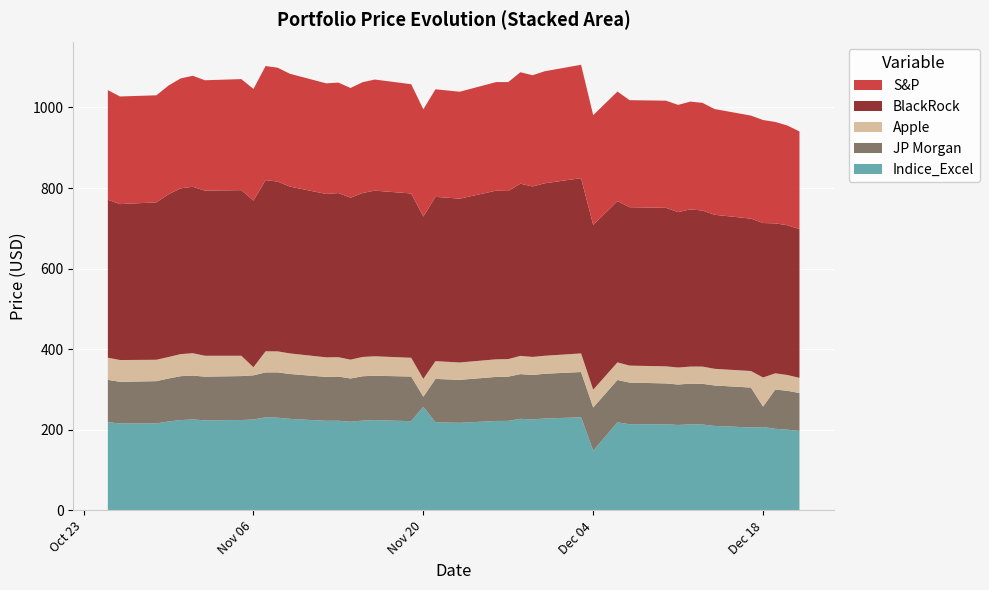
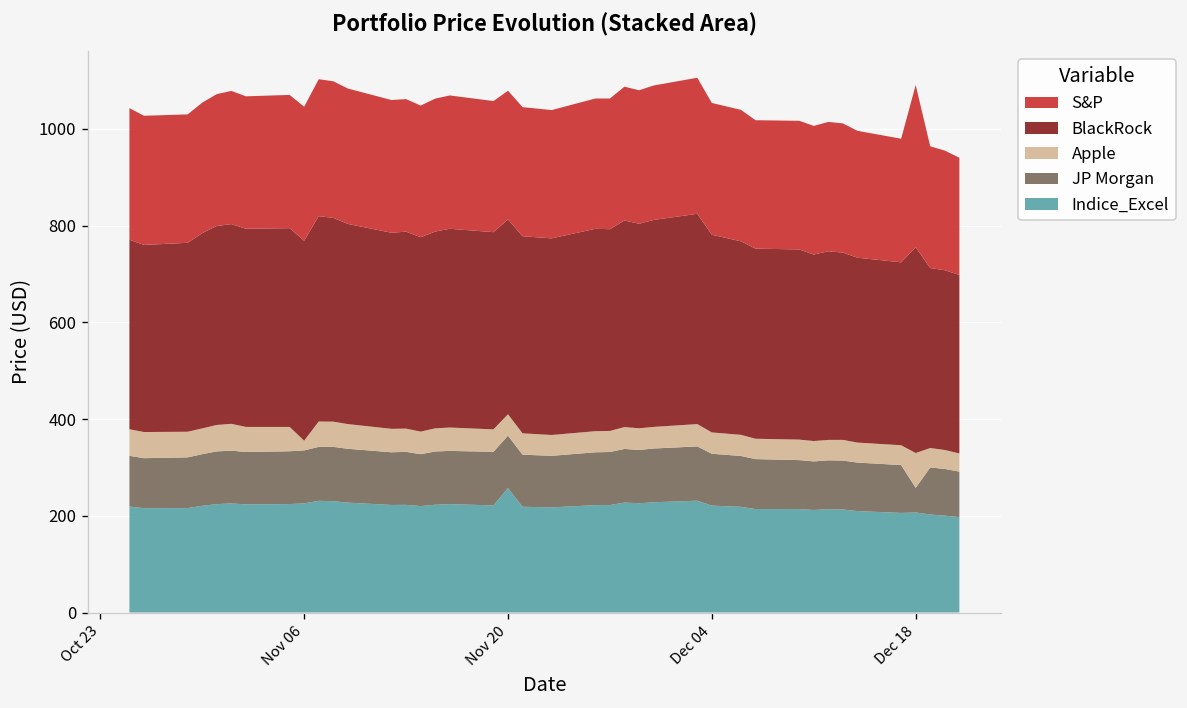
JP Morgan, Nov 20: 20 -> 110
Indice_Excel, Dec 04: 150 -> 220
BlackRock, Dec 18: 380 -> 430
S&P, Dec 18: 260 -> 340
